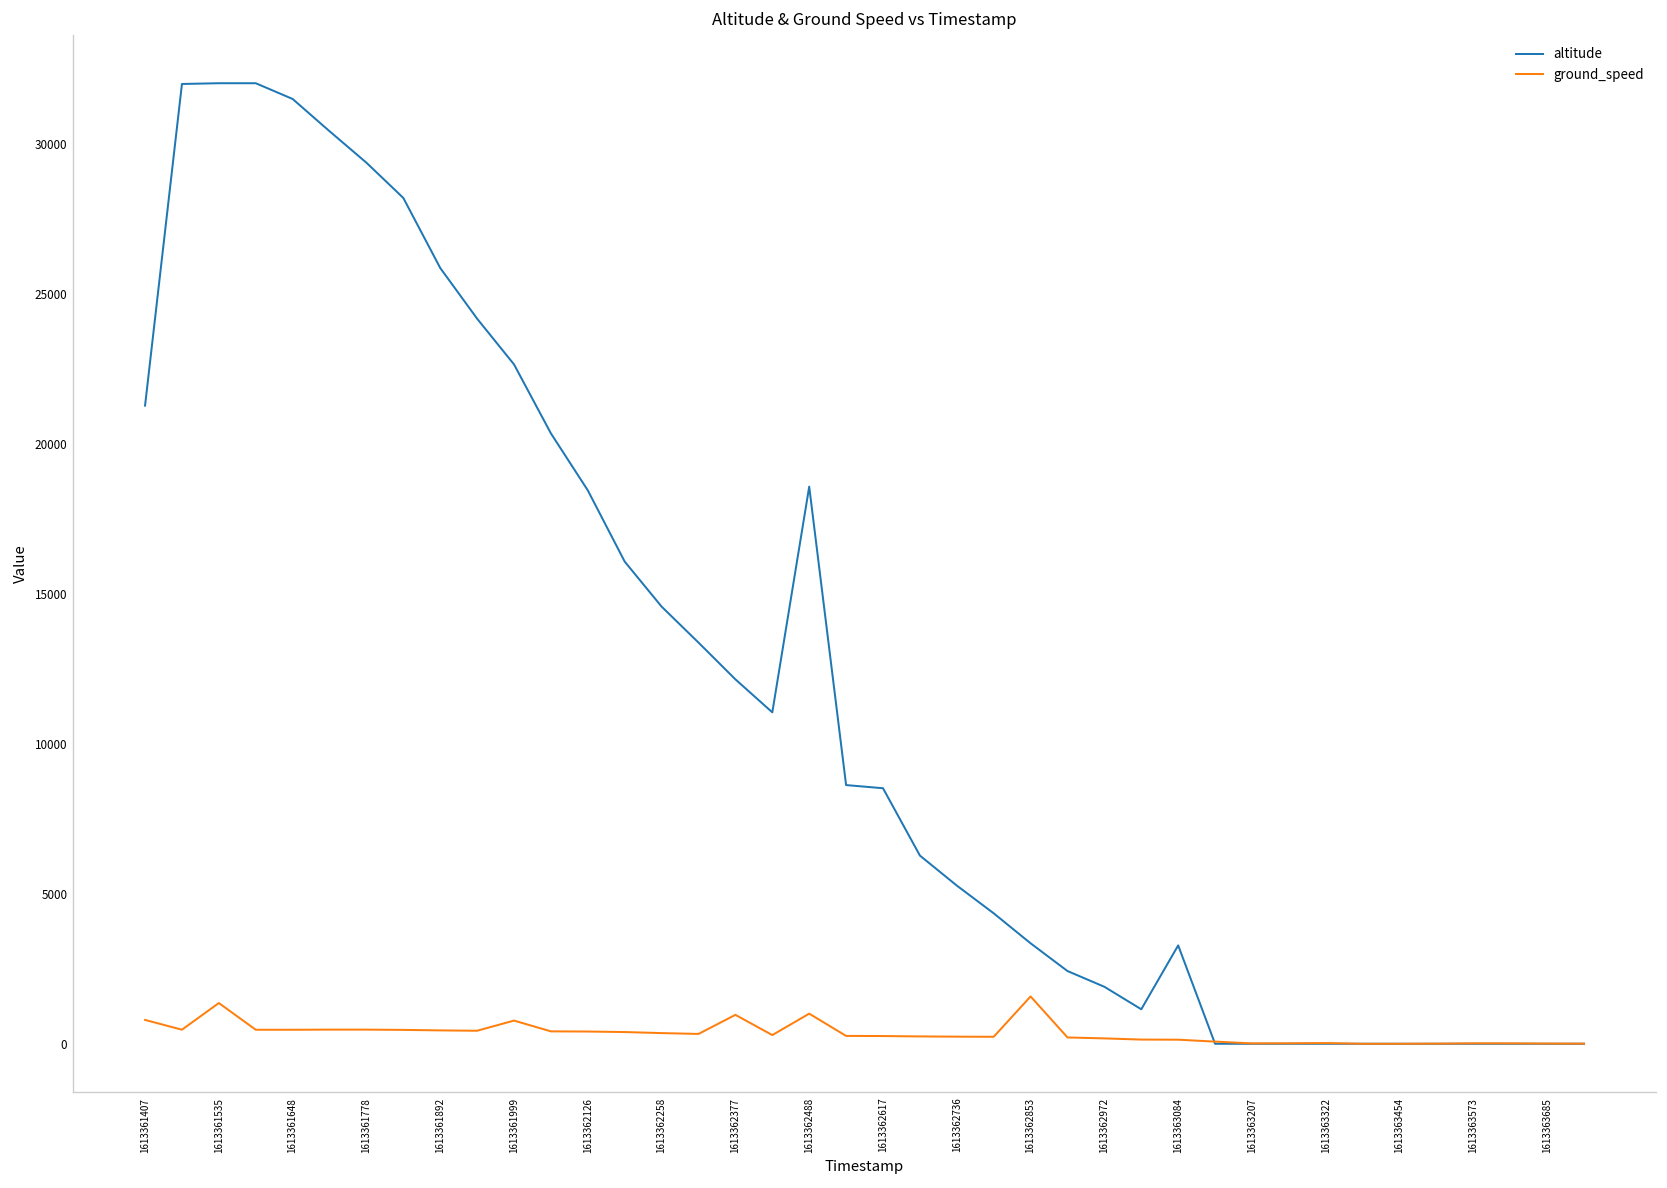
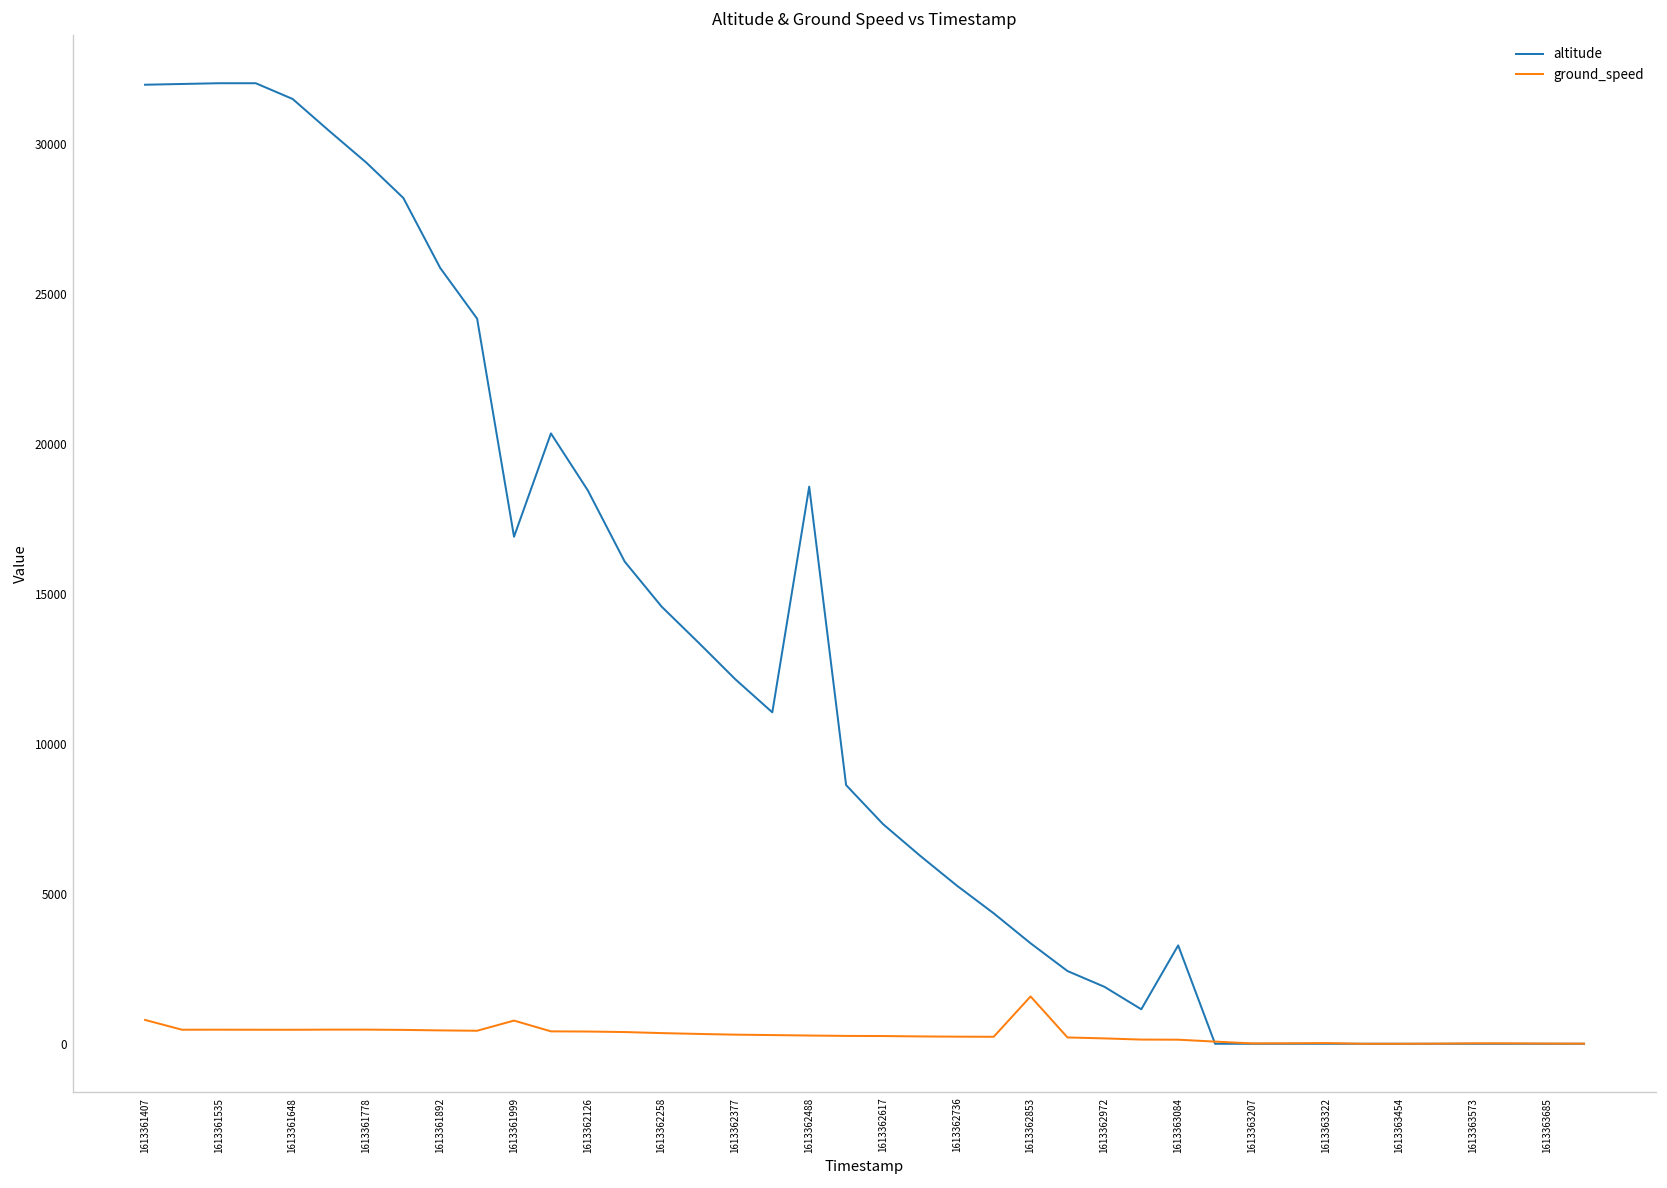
altitude, 1613361407: 21300 -> 32000
ground_speed, 1613361535: 1400 -> 500
altitude, 1613361999: 22700 -> 16900
ground_speed, 1613362377: 1000 -> 300
ground_speed, 1613362488: 1000 -> 300
altitude, 1613362617: 8500 -> 7300
